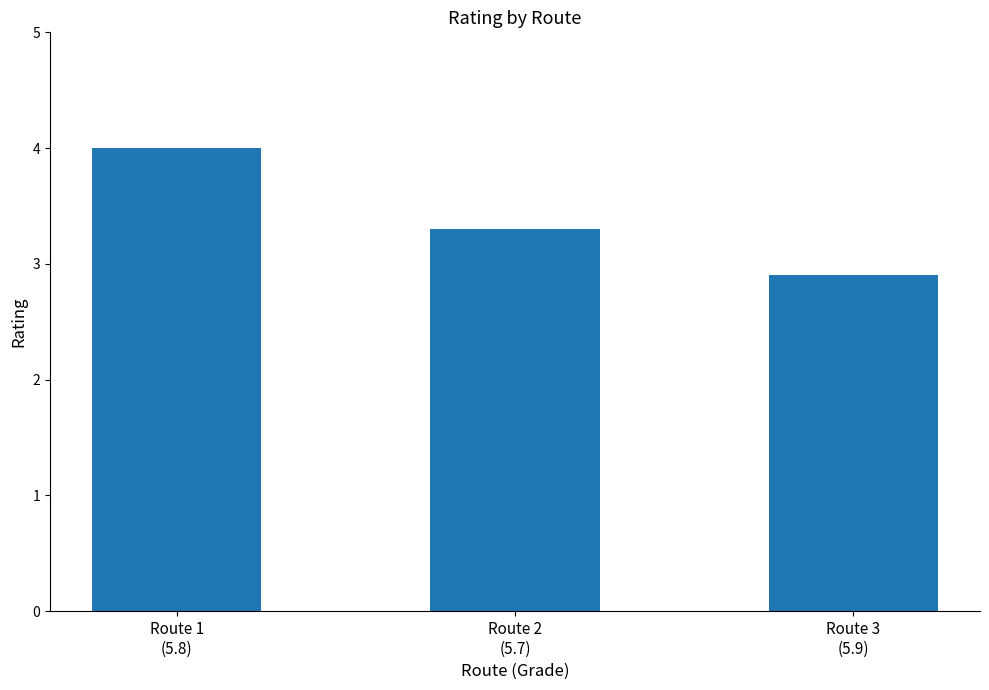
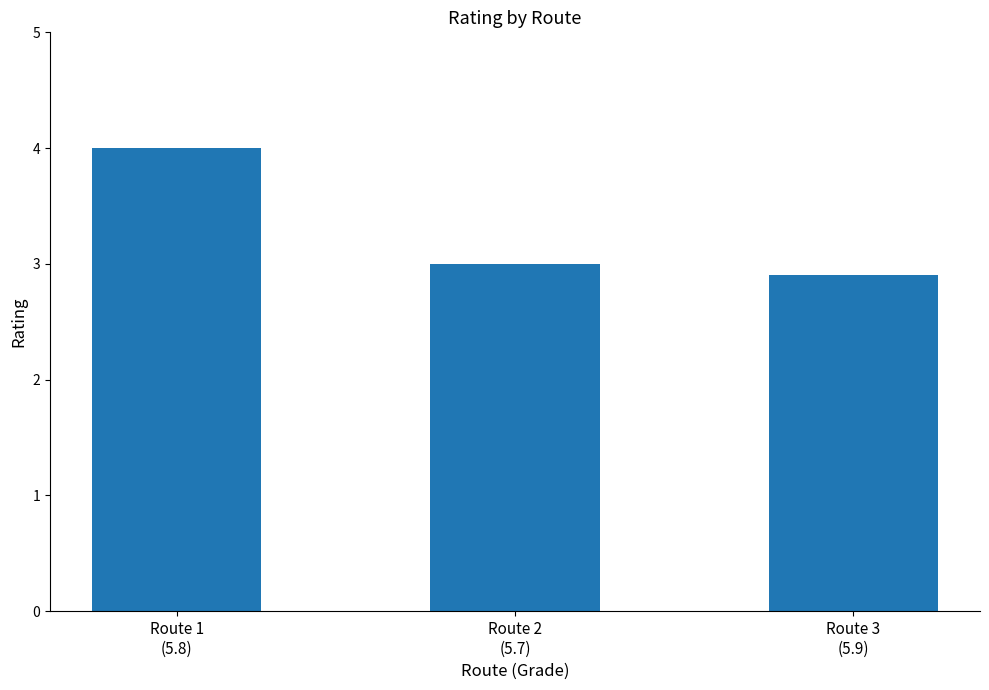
Route 2 (5.7): 3.3 -> 3.0
